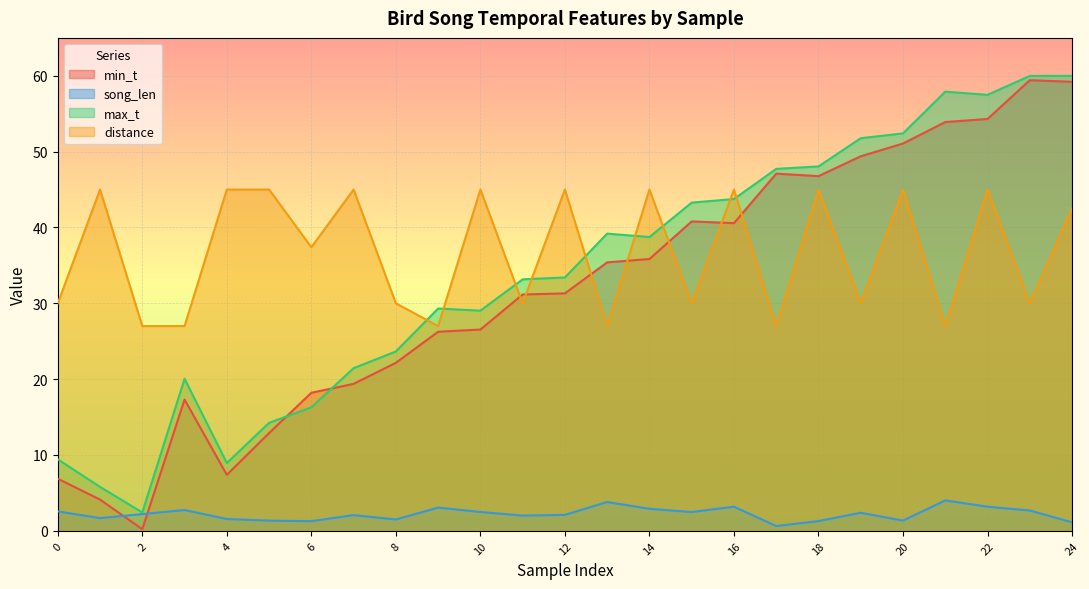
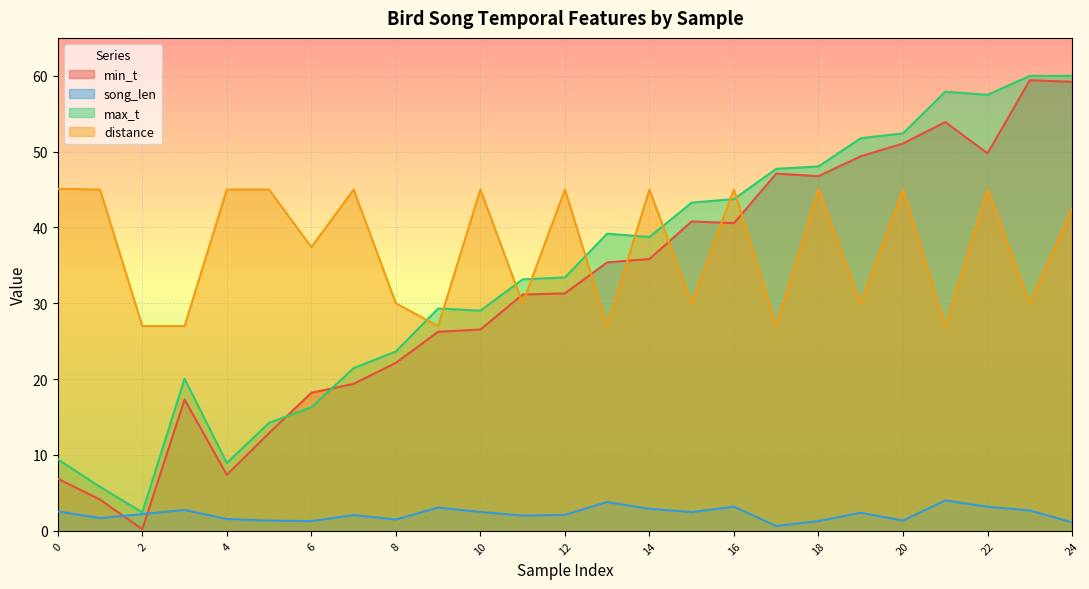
distance, 0: 30 -> 45
min_t, 22: 54 -> 50
